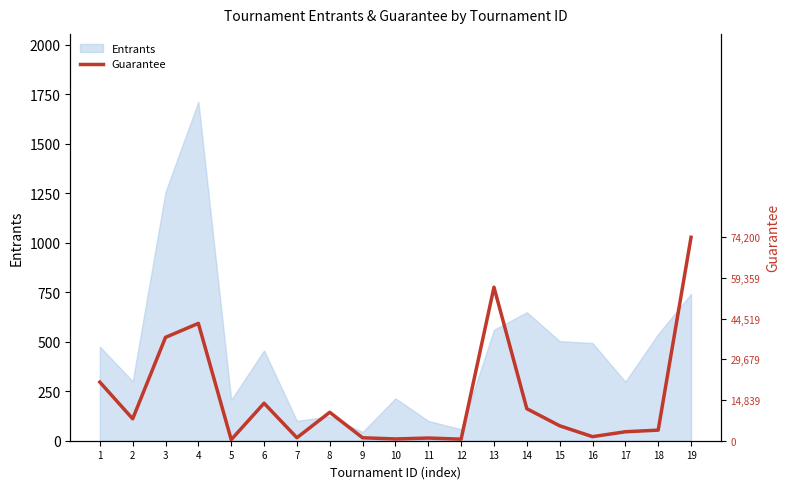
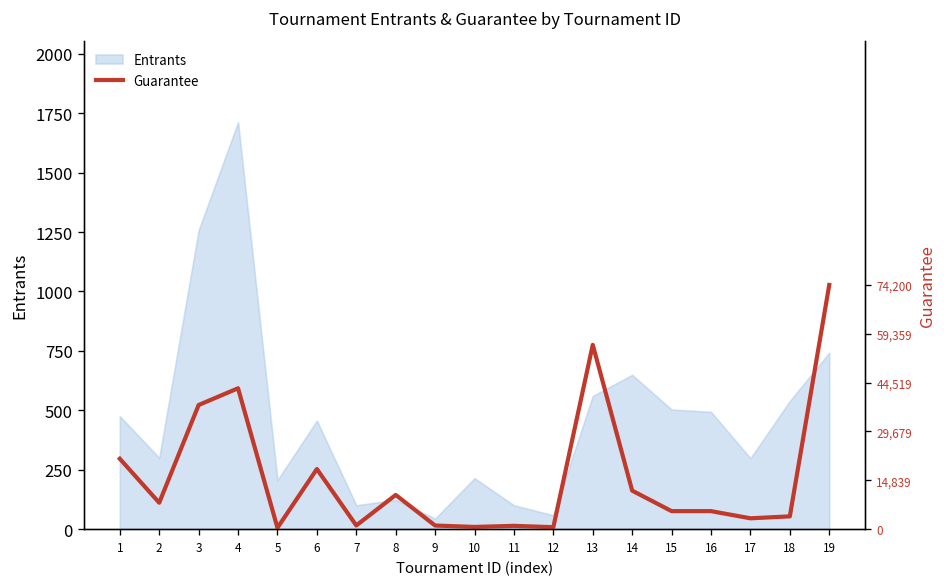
Guarantee, 6: 14,000 -> 18,000
Guarantee, 16: 1,000 -> 5,000
